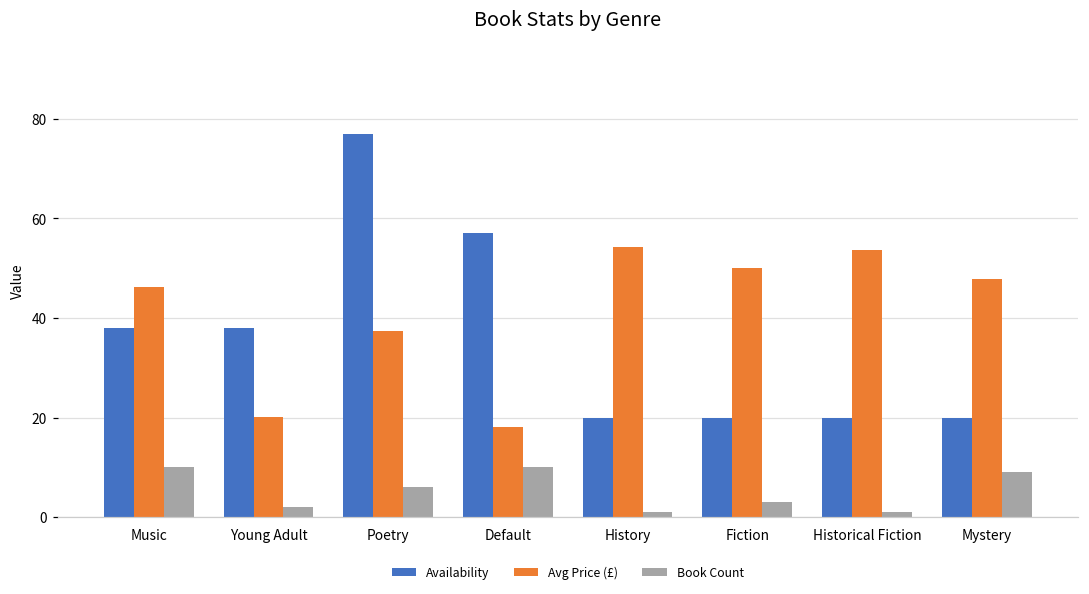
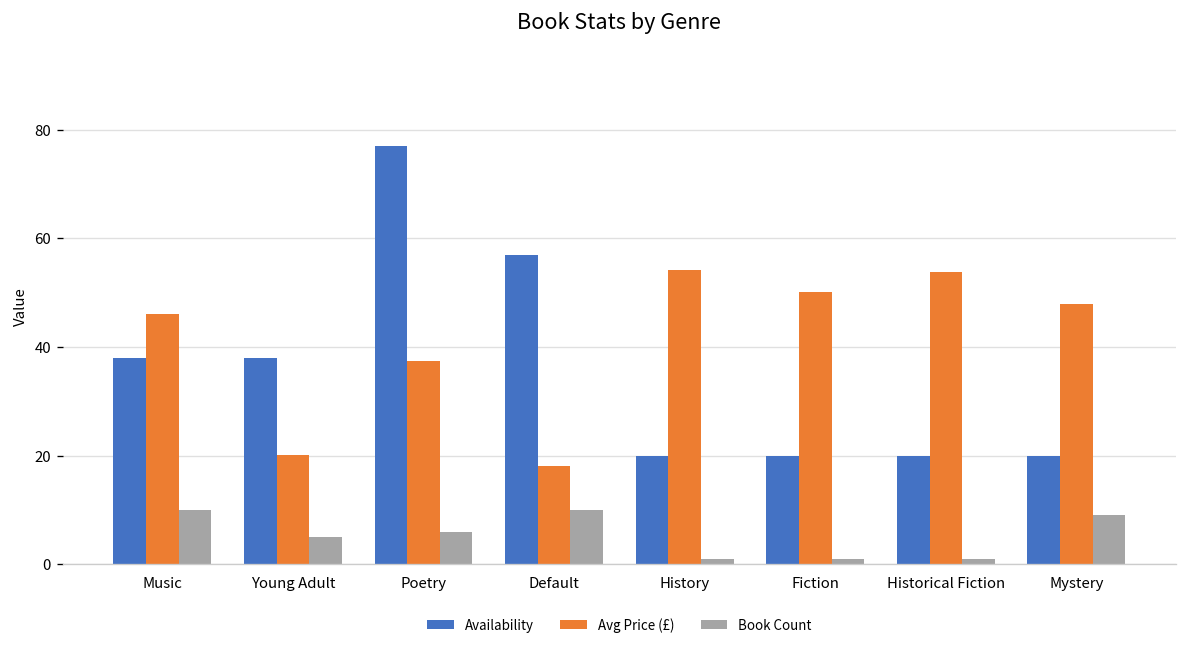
Book Count, Young Adult: 2 -> 5
Book Count, Fiction: 3 -> 1
